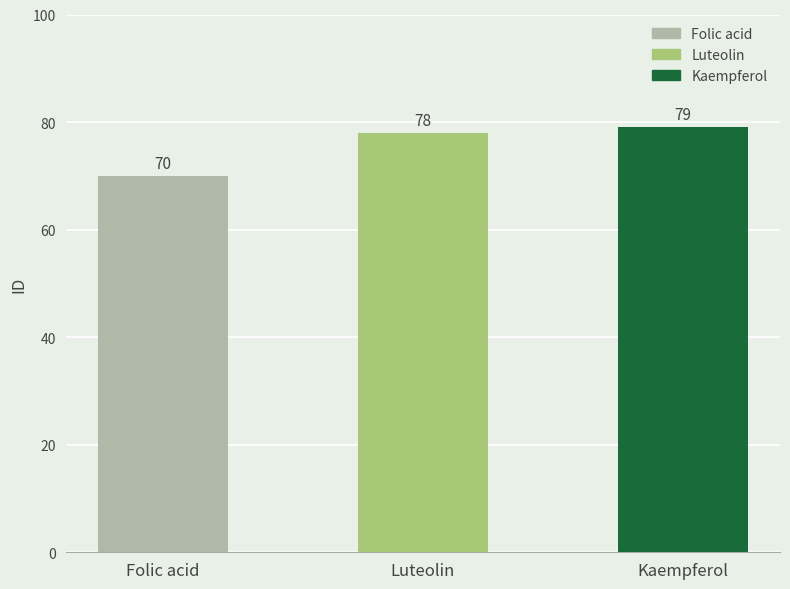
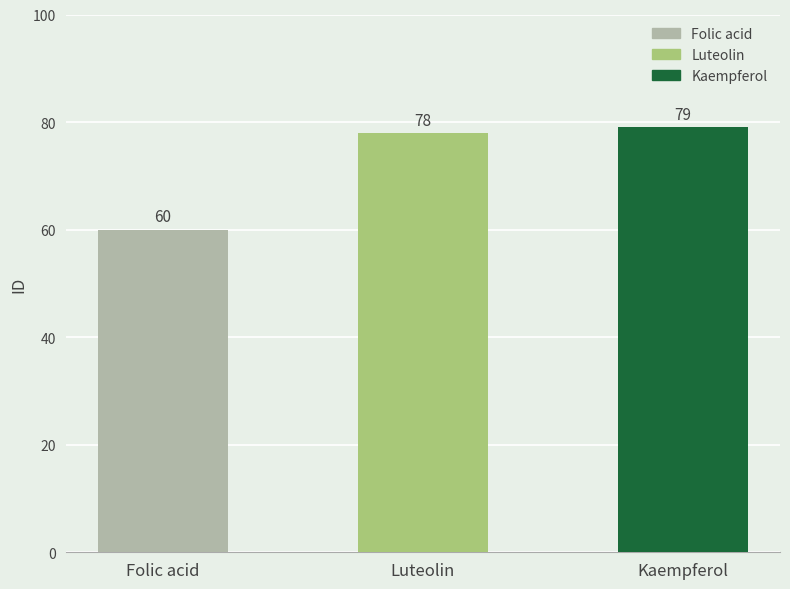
Folic acid: 70 -> 60
